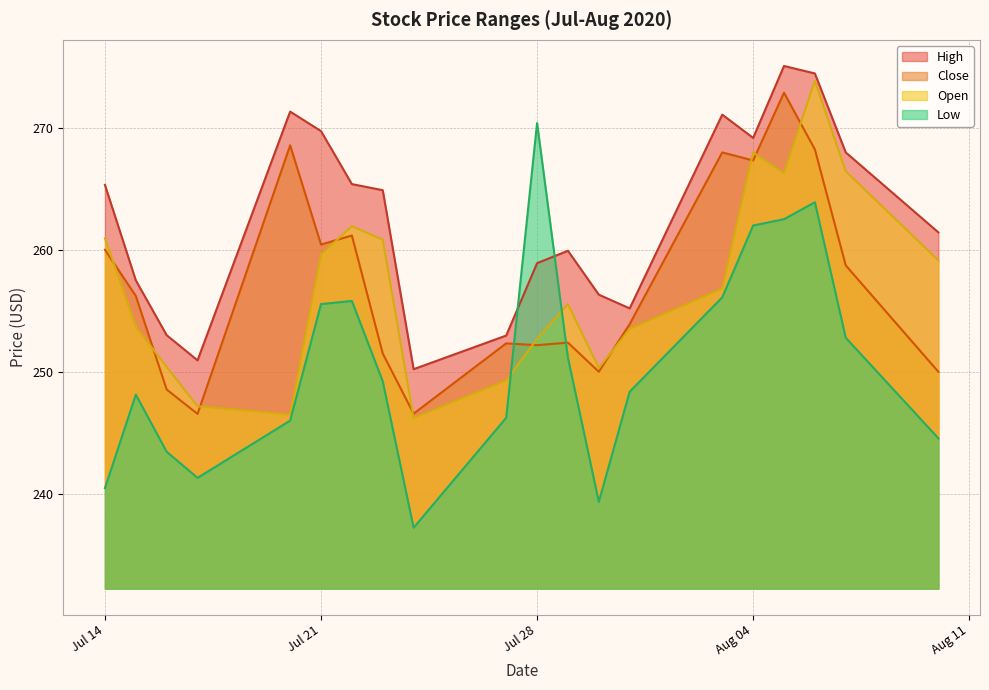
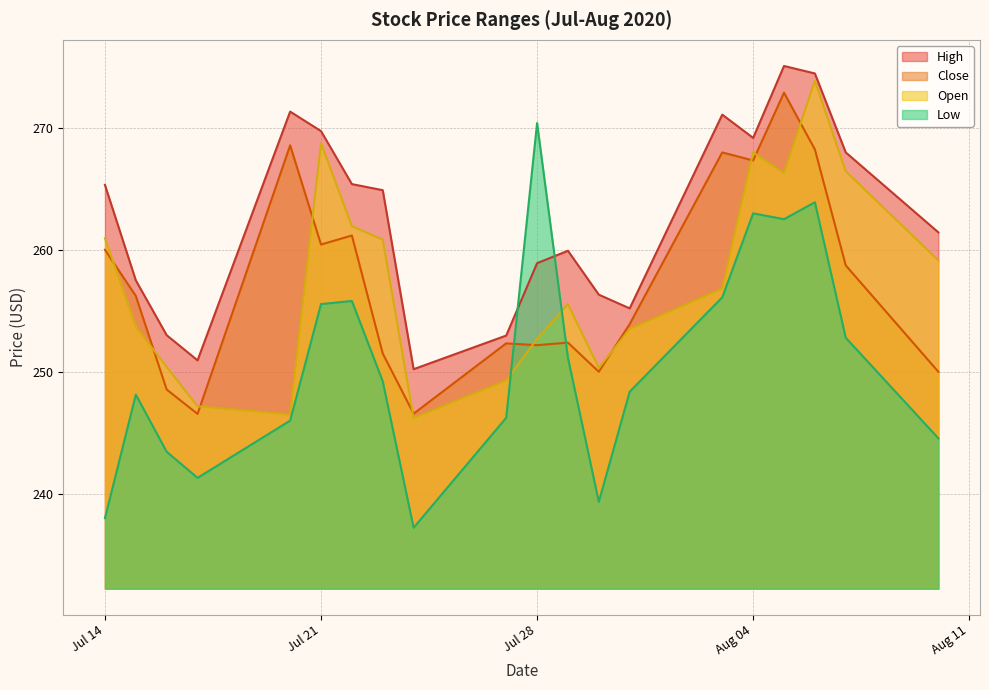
Low, Jul 14: 240.4 -> 238.0
Open, Jul 21: 259.6 -> 268.8
Low, Aug 04: 262 -> 263
